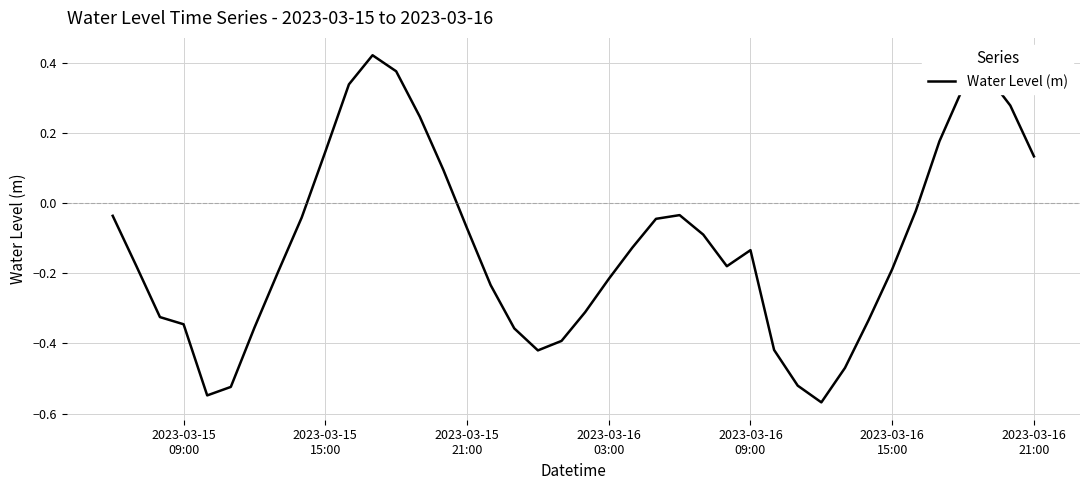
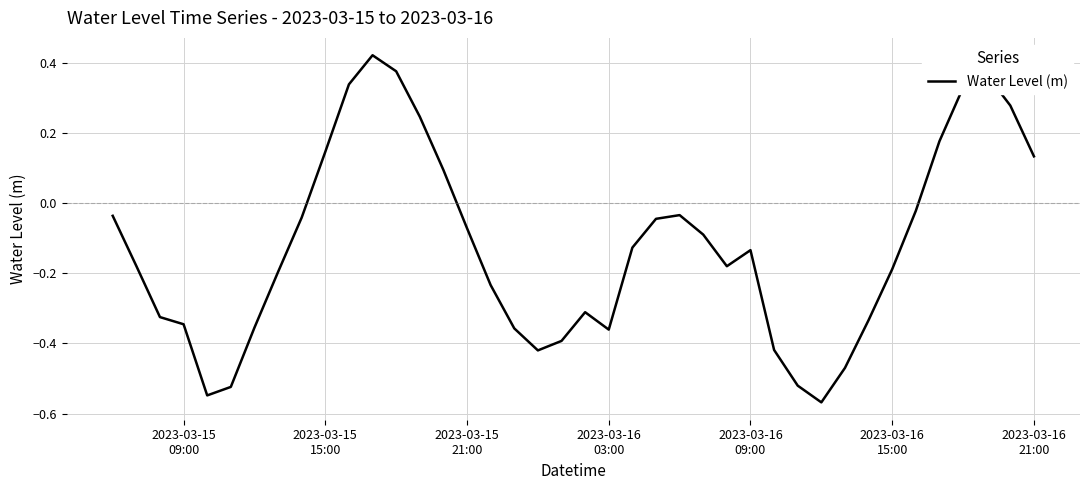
2023-03-16 03:00: -0.22 -> -0.36
